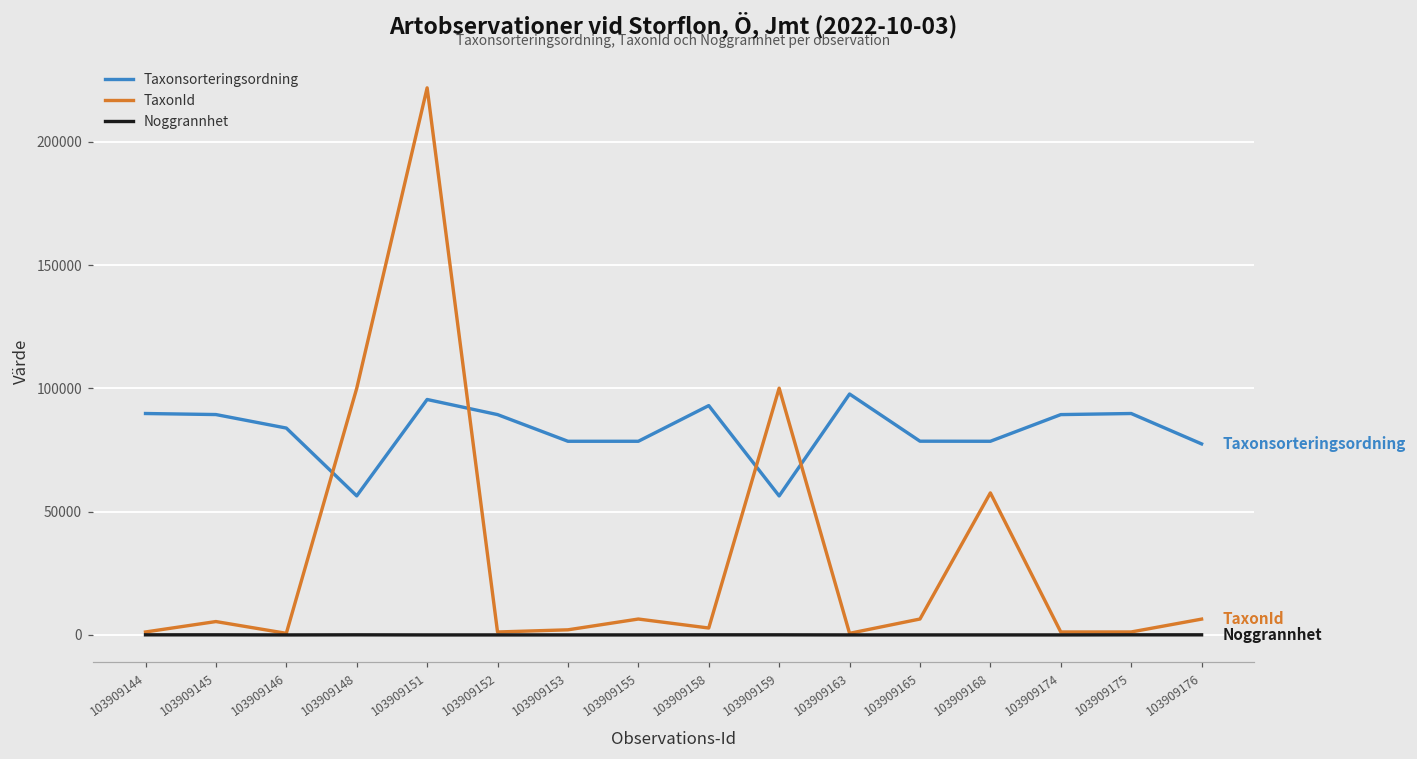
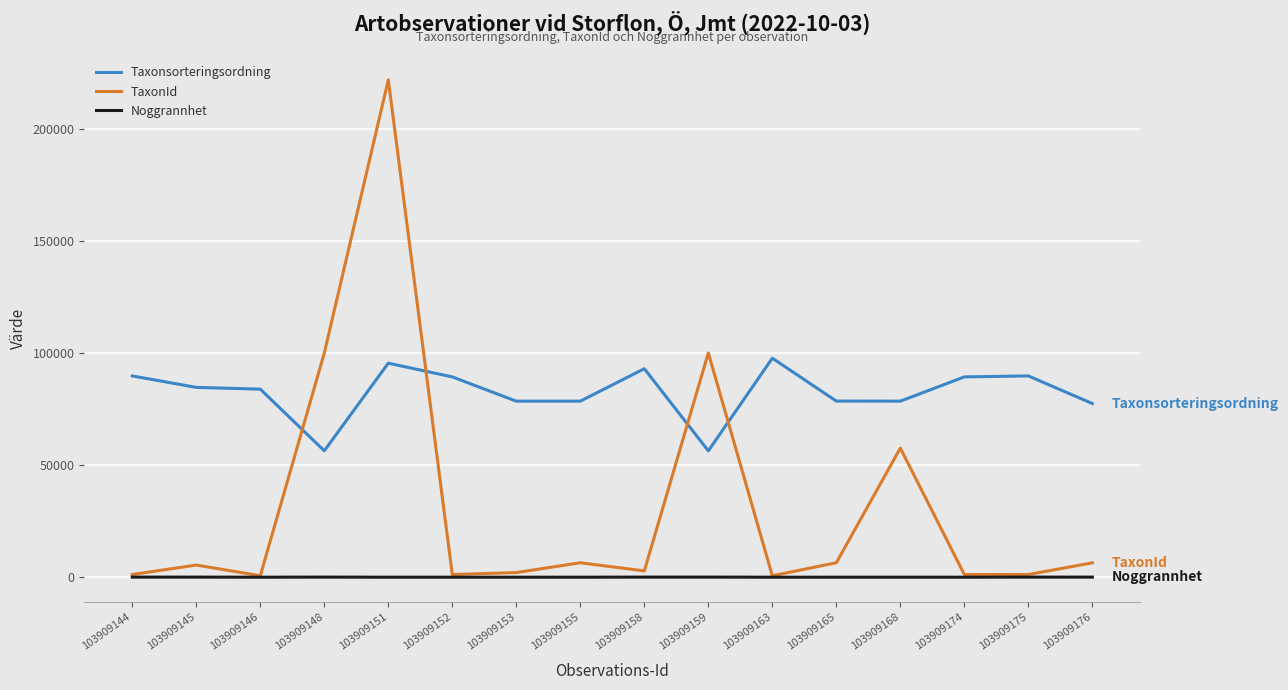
Taxonsorteringsordning, 103909145: 89000 -> 85000
